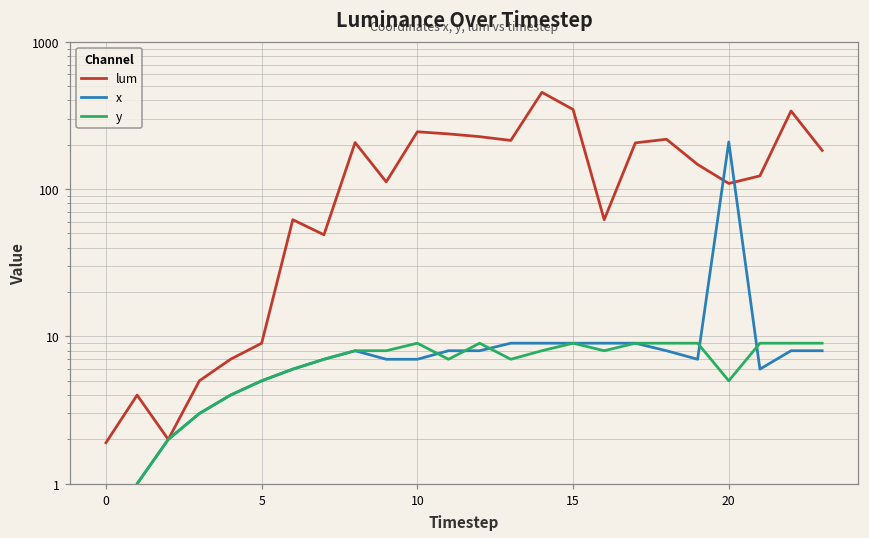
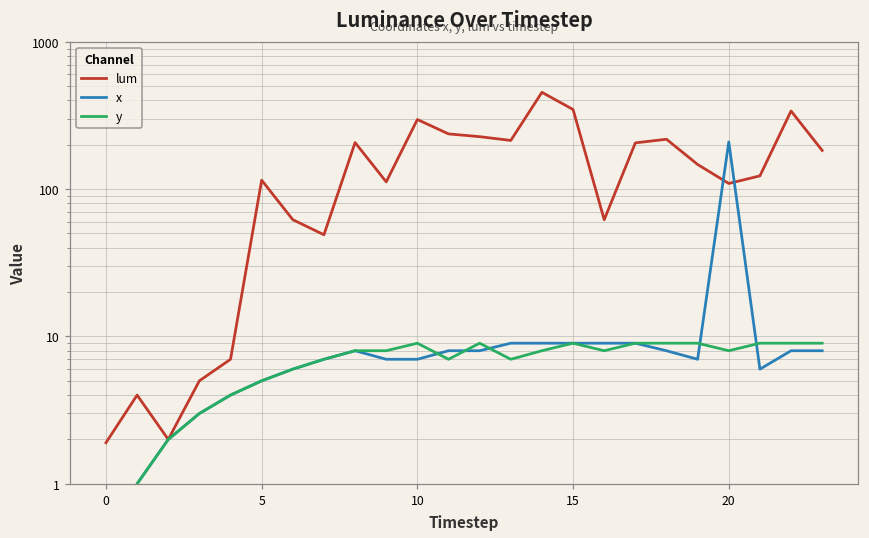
lum, 5: 9 -> 120
lum, 10: 250 -> 300
y, 20: 5 -> 8
